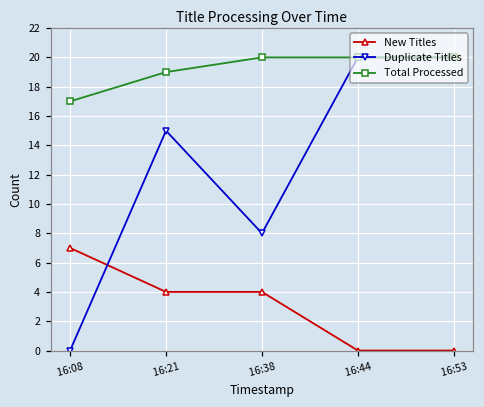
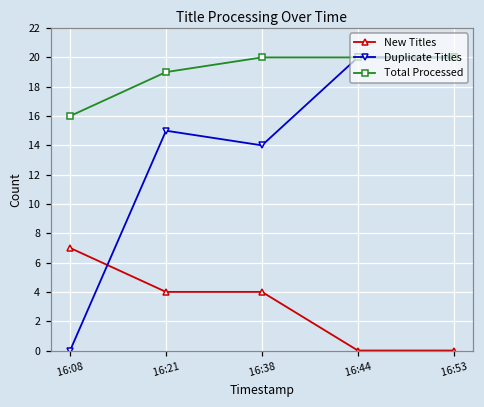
Total Processed, 16:08: 17 -> 16
Duplicate Titles, 16:38: 8 -> 14
